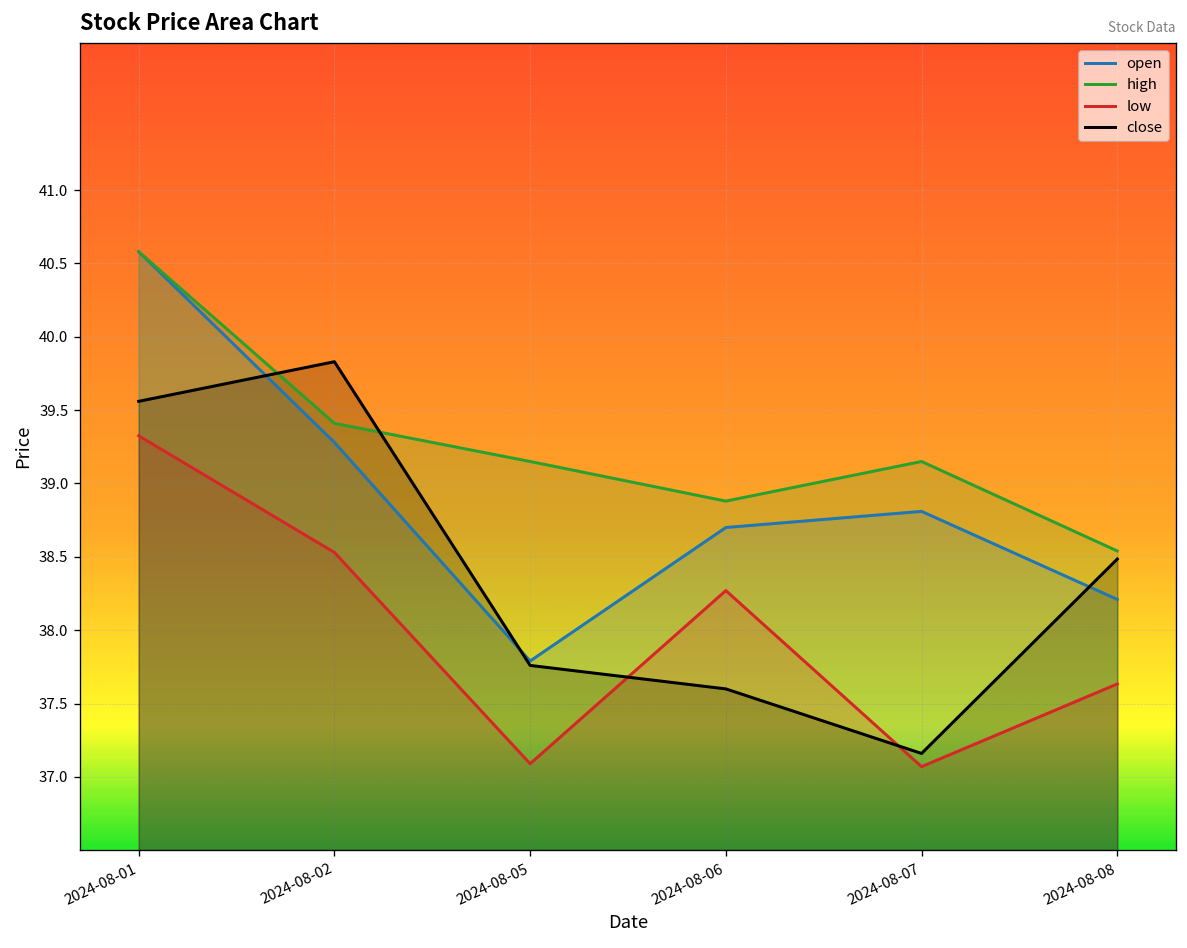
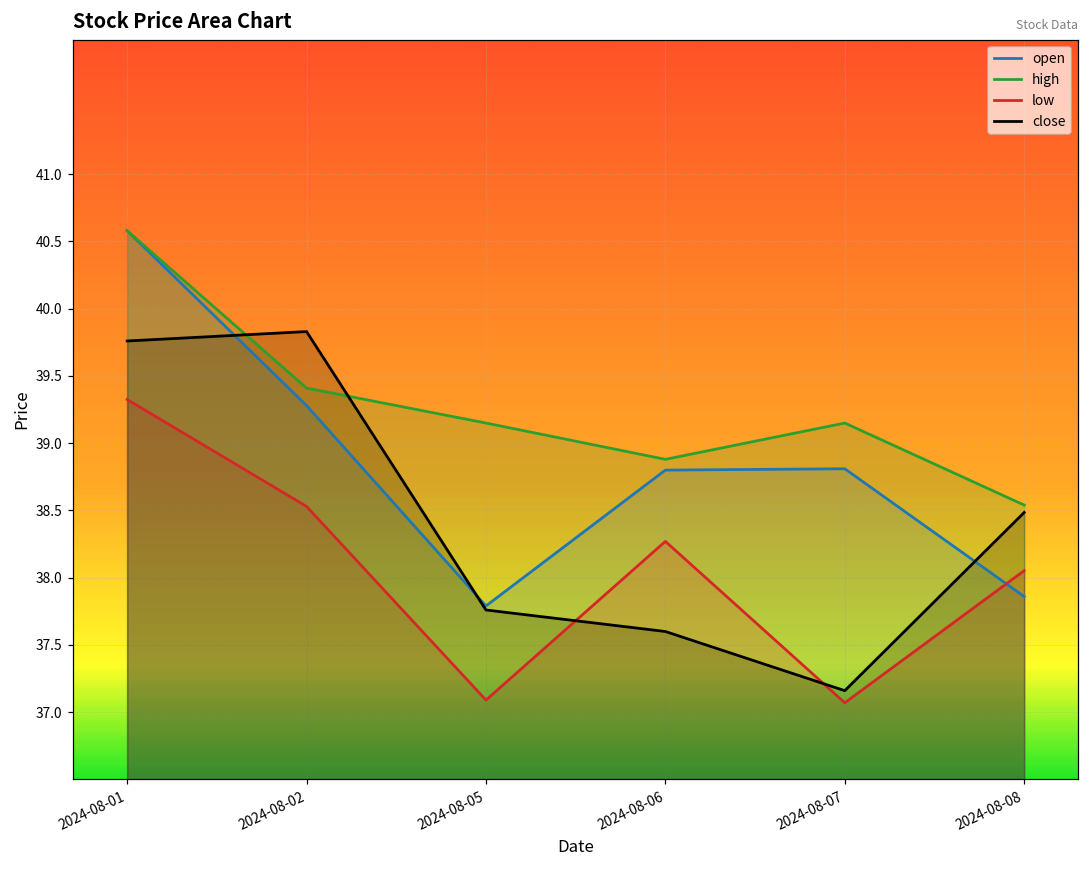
close, 2024-08-01: 39.56 -> 39.76
open, 2024-08-06: 38.7 -> 38.8
open, 2024-08-08: 38.21 -> 37.86
low, 2024-08-08: 37.63 -> 38.05
